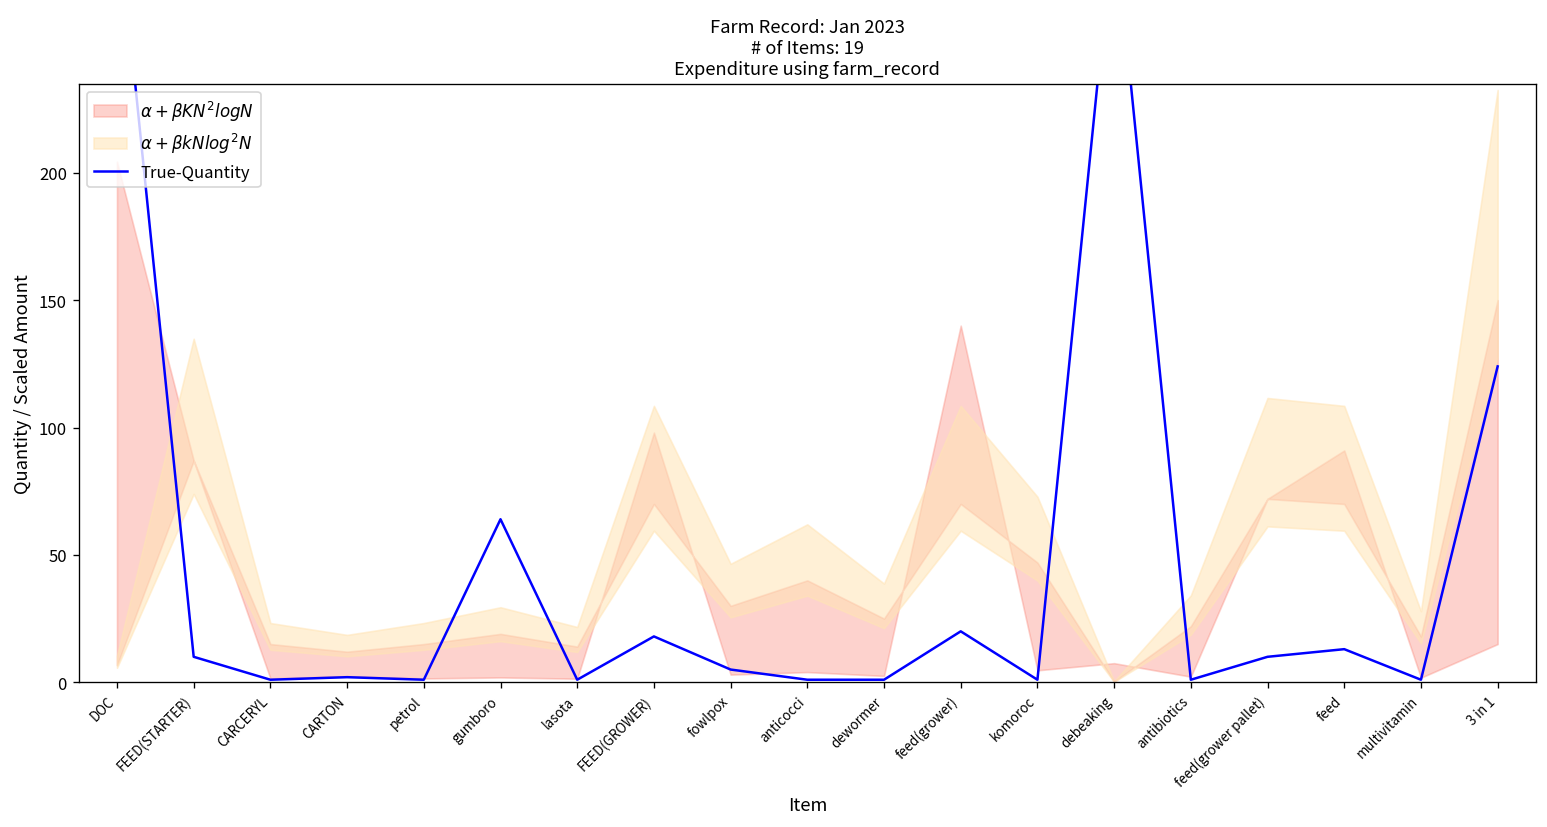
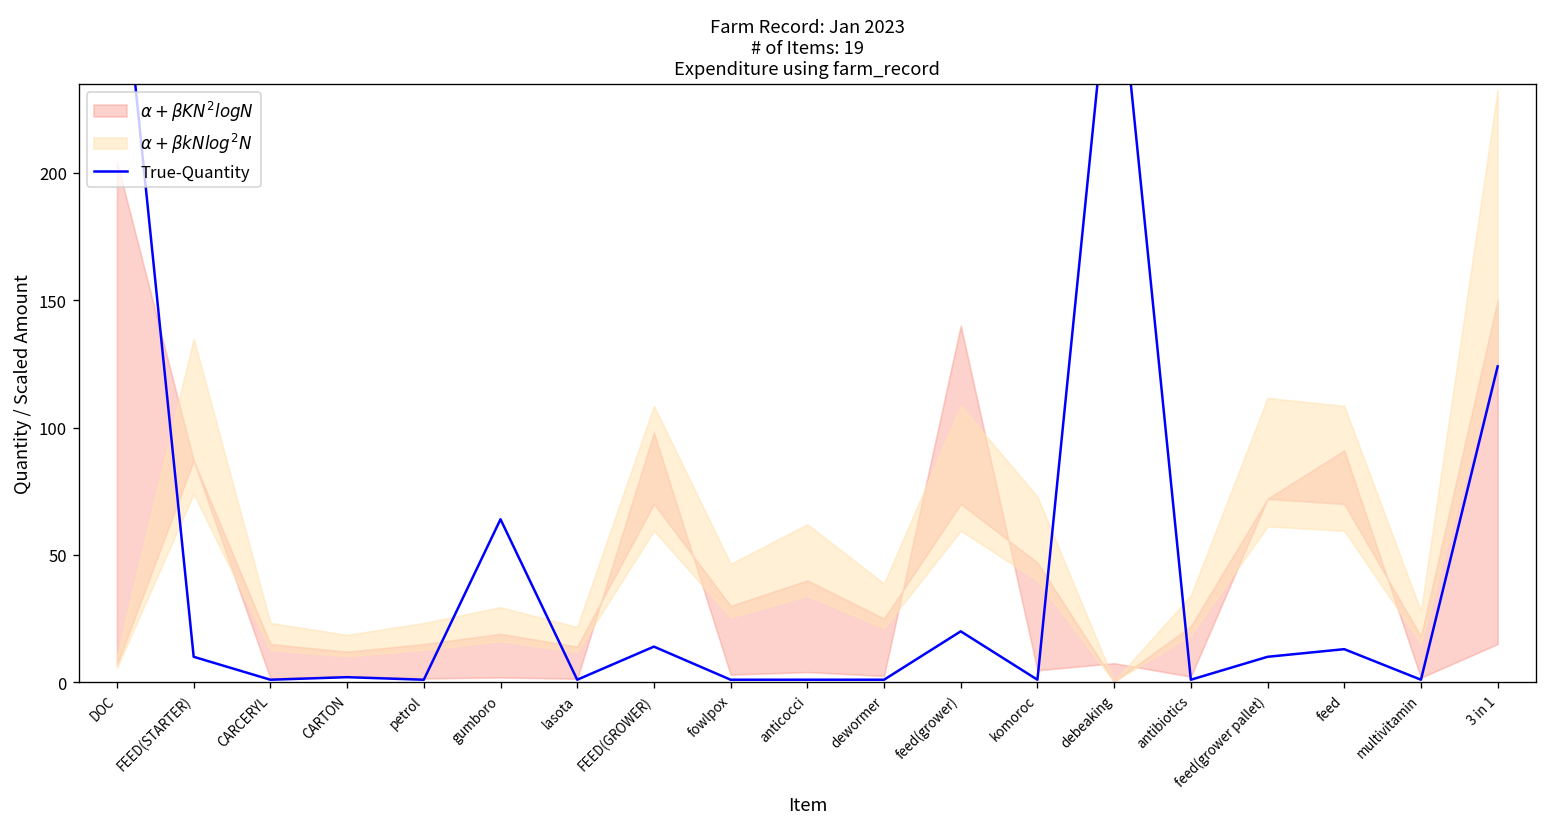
True-Quantity, FEED(GROWER): 18 -> 14
True-Quantity, fowlpox: 5 -> 1
